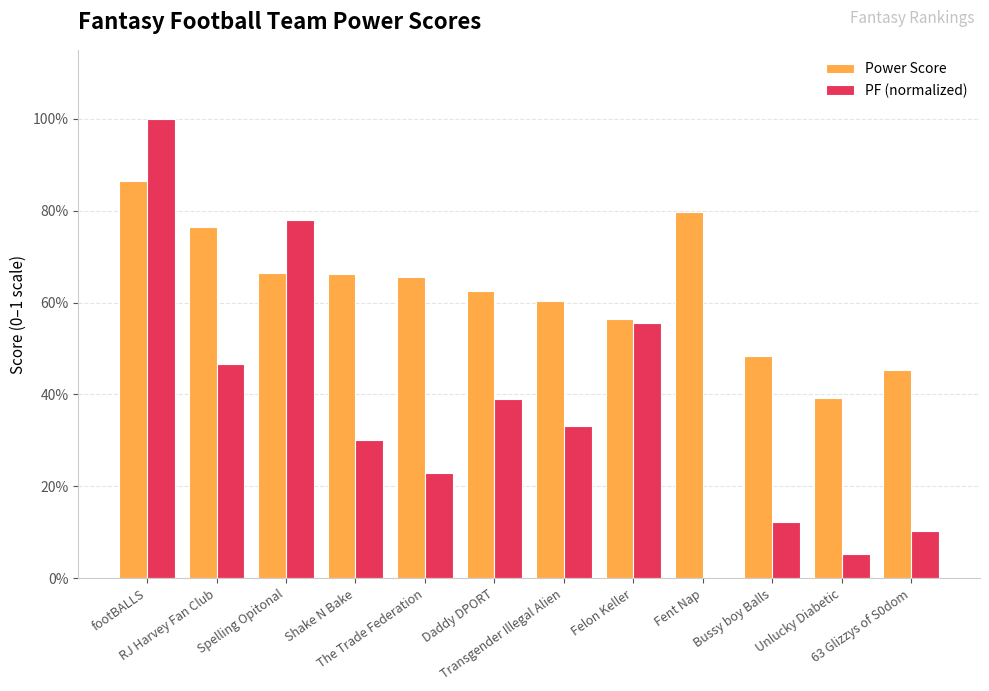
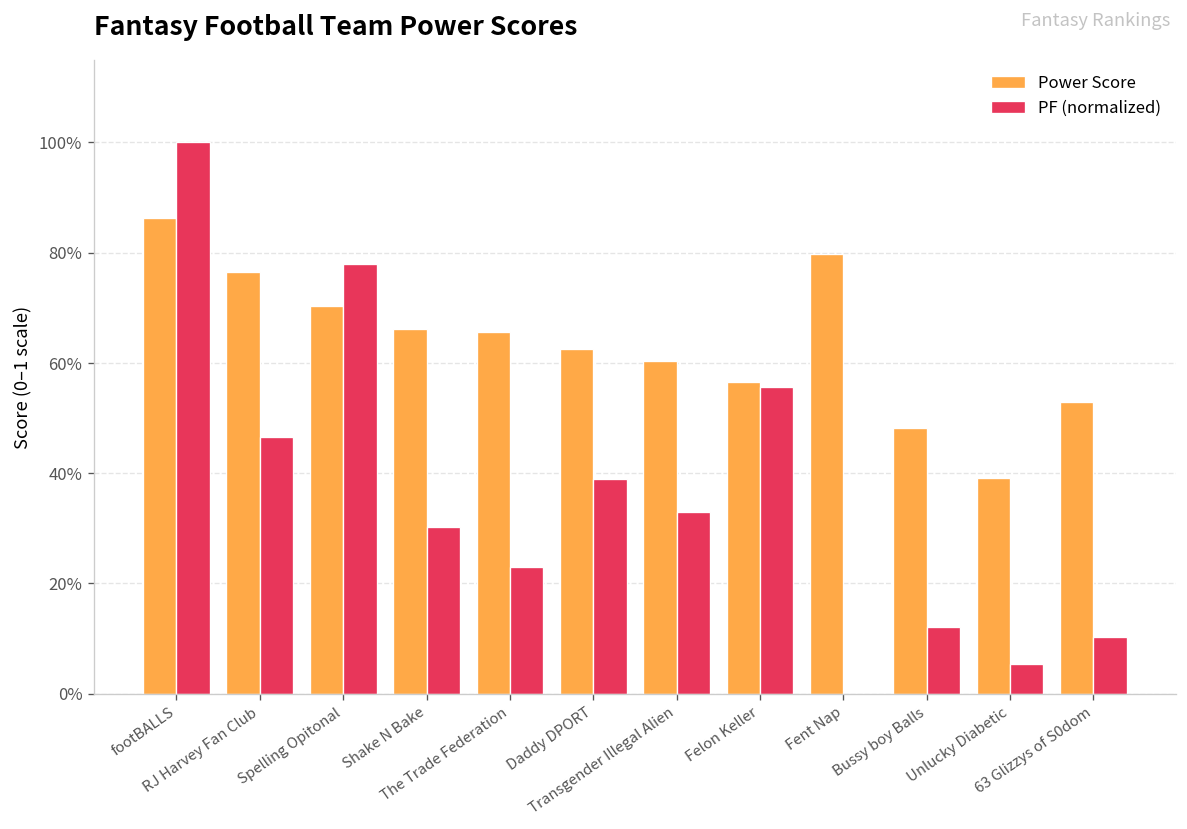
Power Score, Spelling Opitonal: 66% -> 70%
Power Score, 63 Glizzys of S0dom: 45% -> 53%
